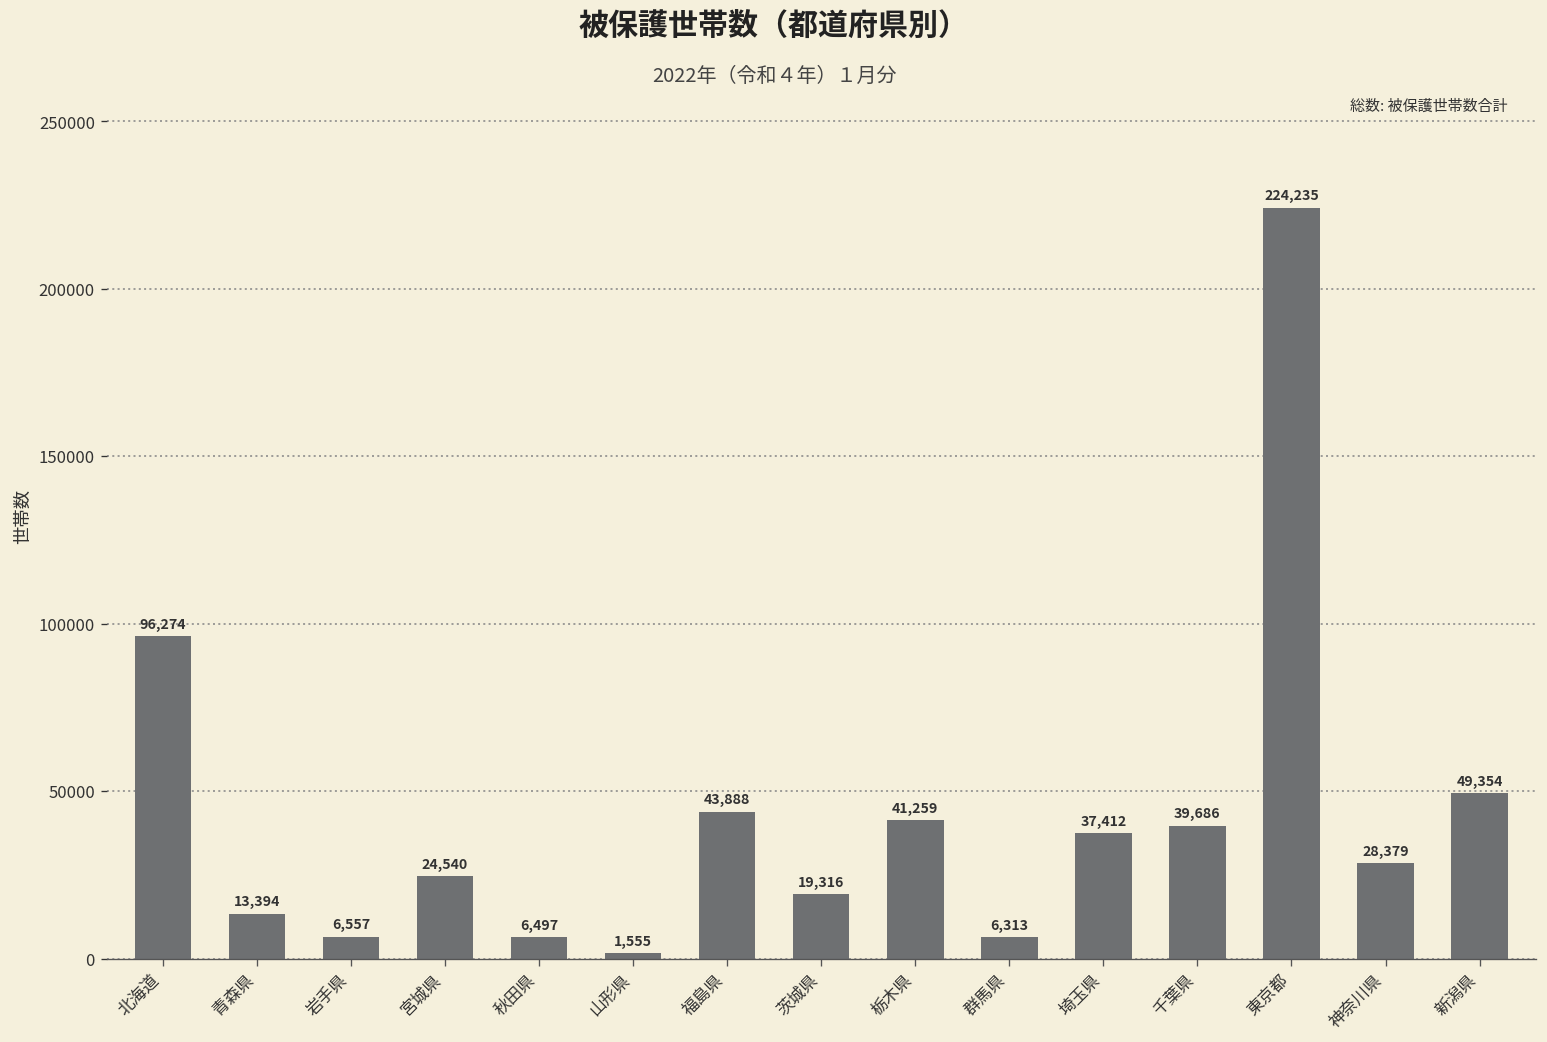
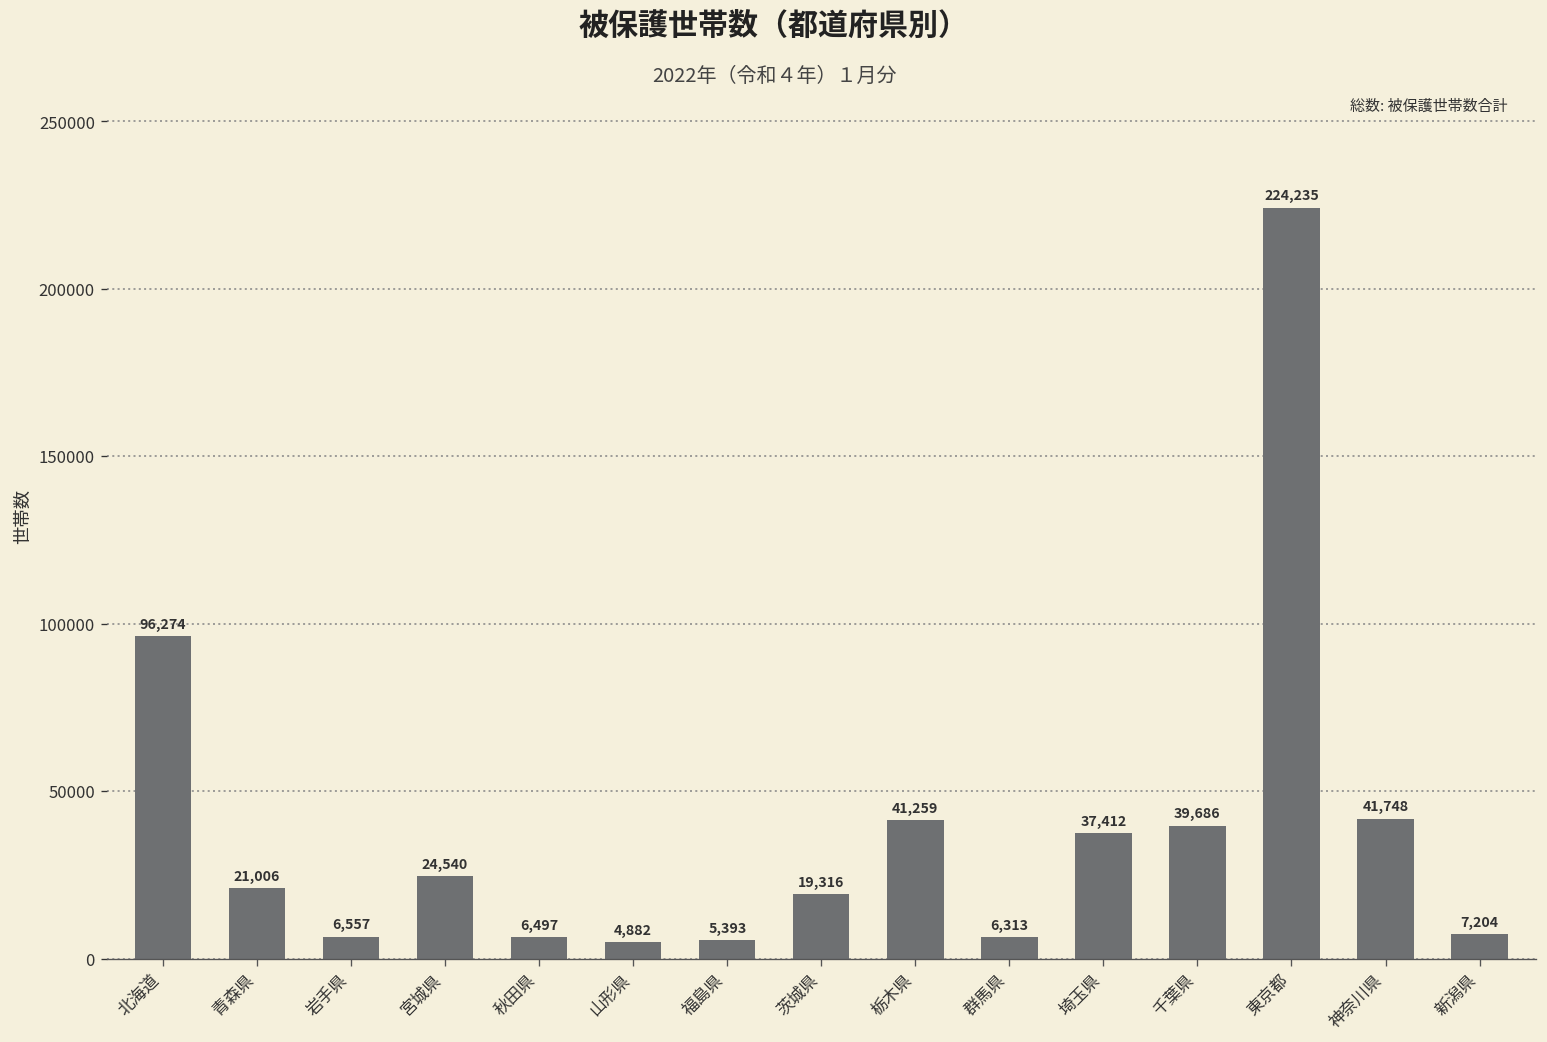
青森県: 13,394 -> 21,006
山形県: 1,555 -> 4,882
福島県: 43,888 -> 5,393
神奈川県: 28,379 -> 41,748
新潟県: 49,354 -> 7,204
